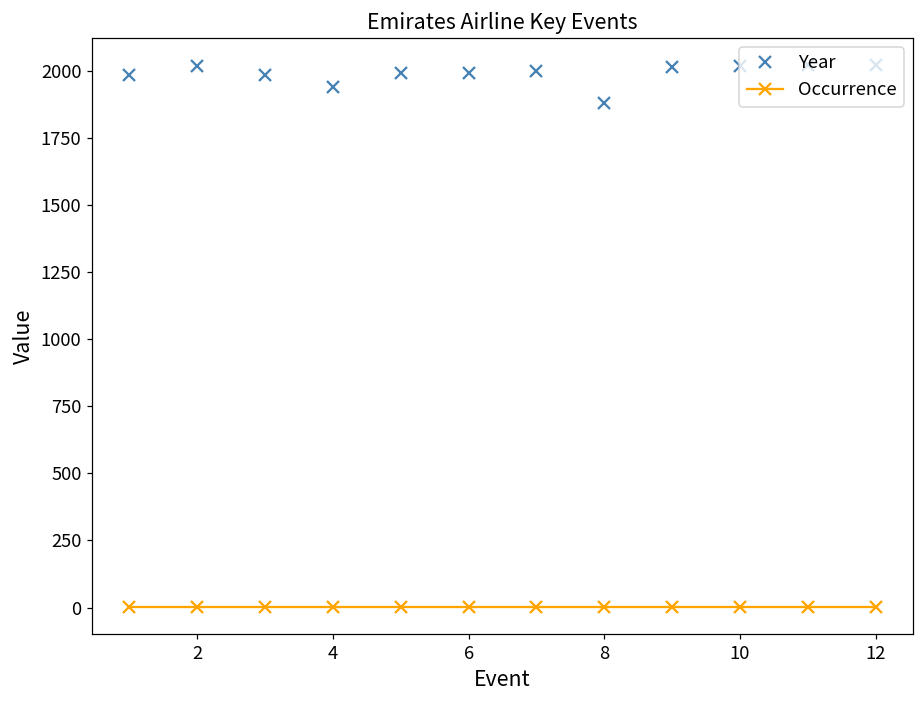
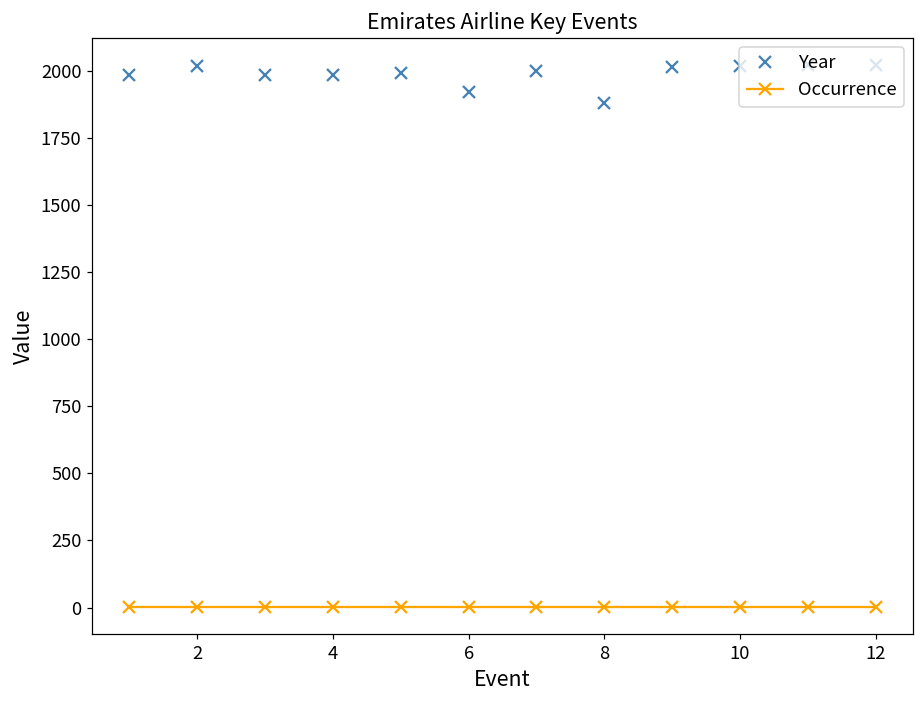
Year, 4: 1940 -> 1990
Year, 6: 1990 -> 1920
